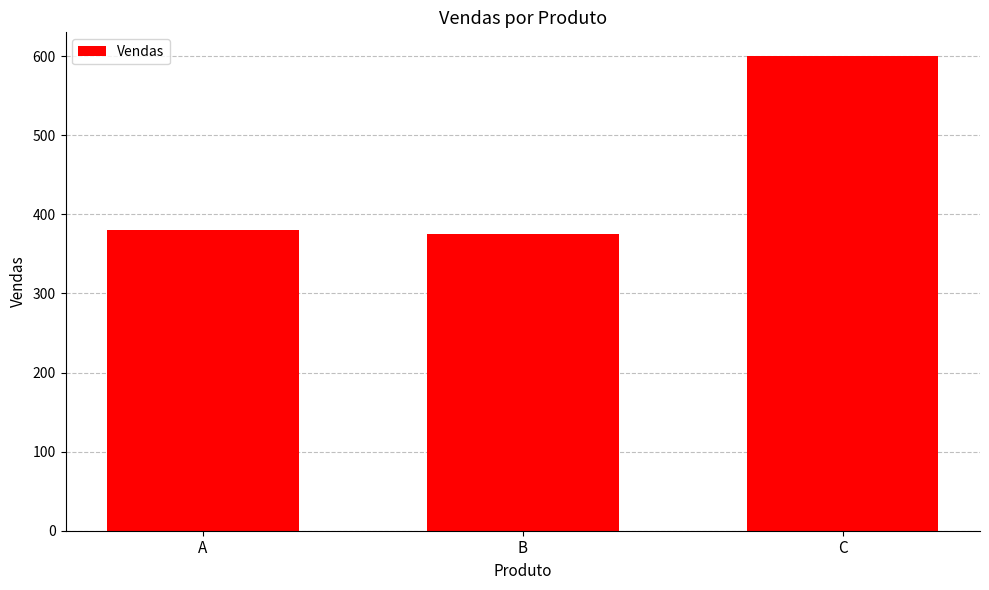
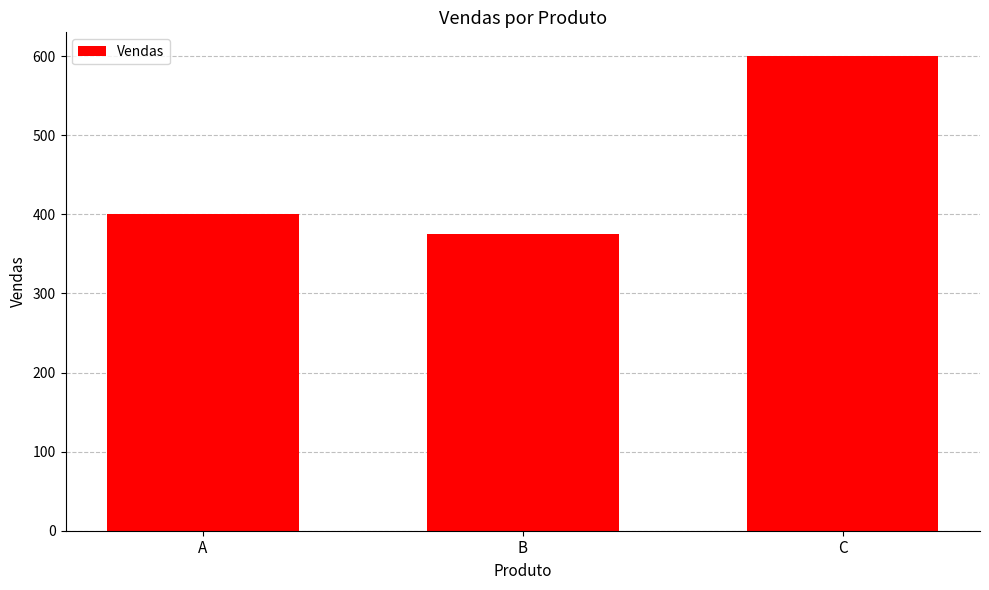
A: 380 -> 400
